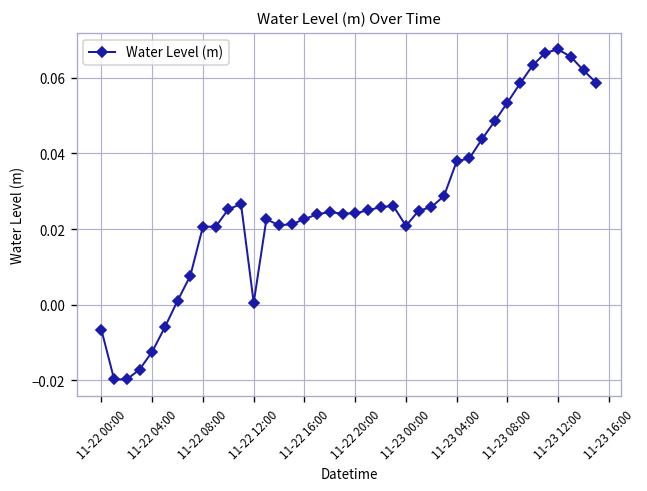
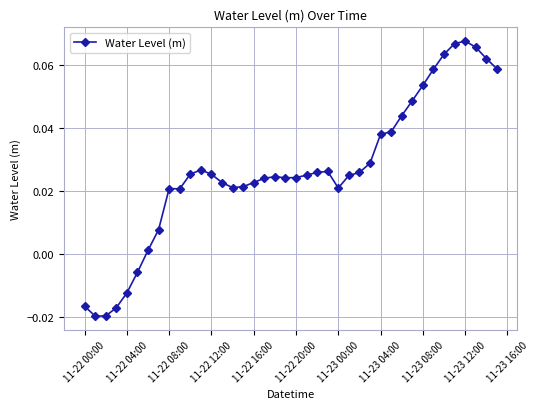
11-22 00:00: -0.007 -> -0.017
11-22 12:00: 0.000 -> 0.025
